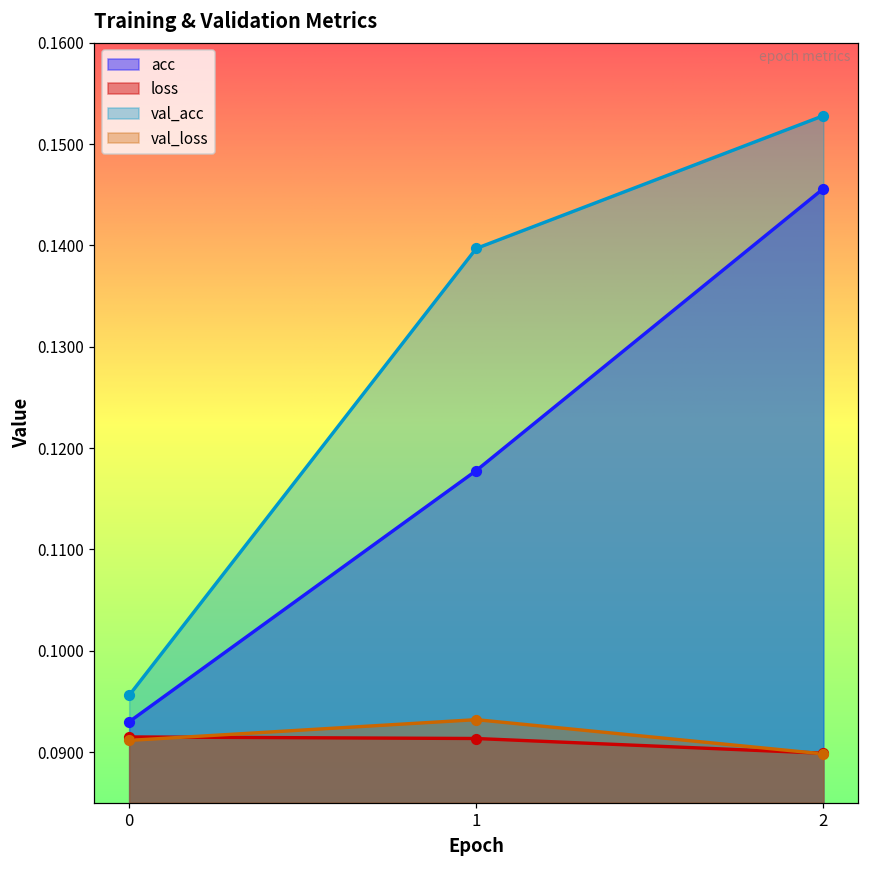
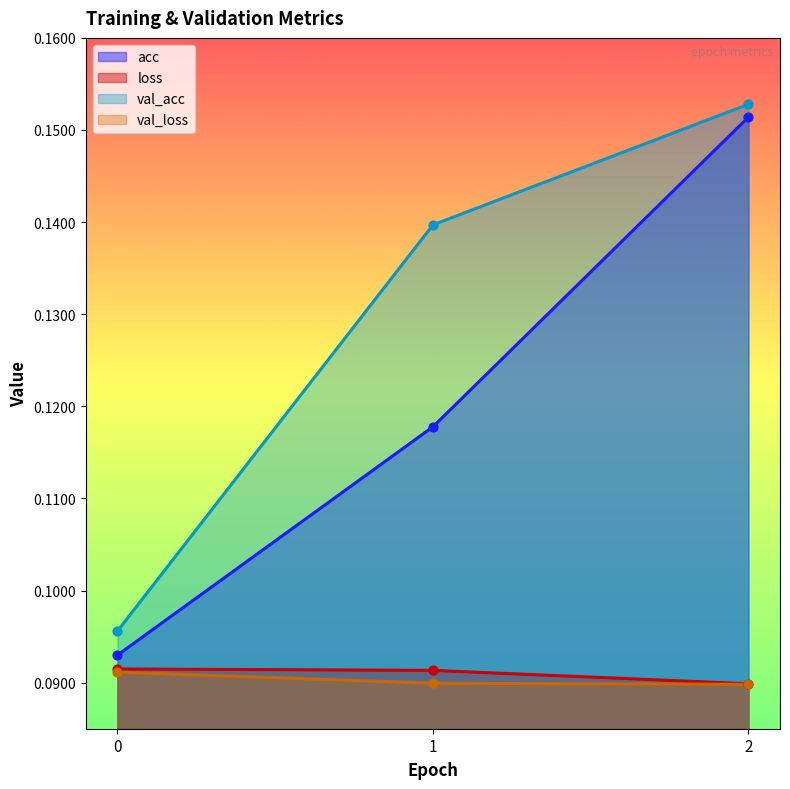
val_loss, 1: 0.093 -> 0.090
acc, 2: 0.146 -> 0.151
